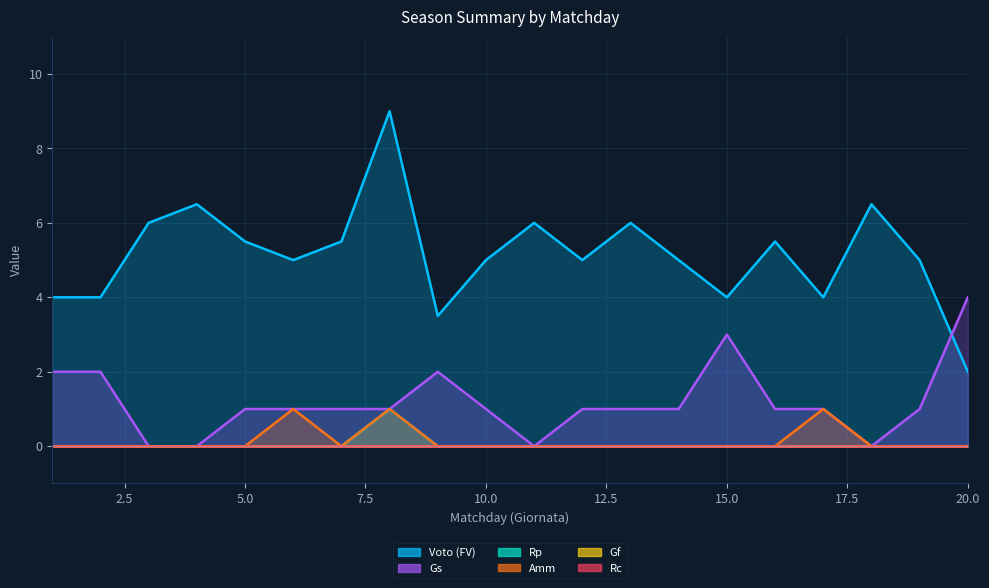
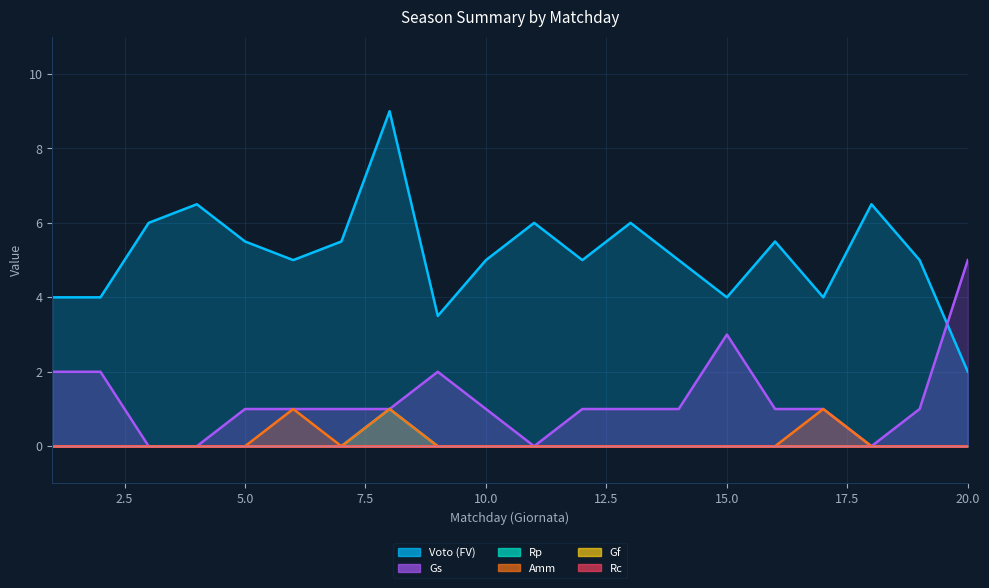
Gs, 20.0: 4 -> 5
